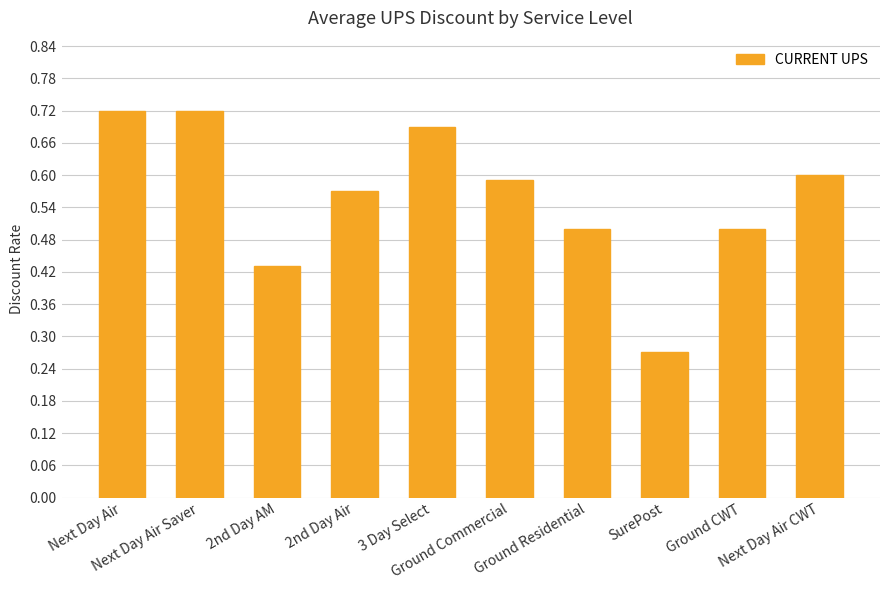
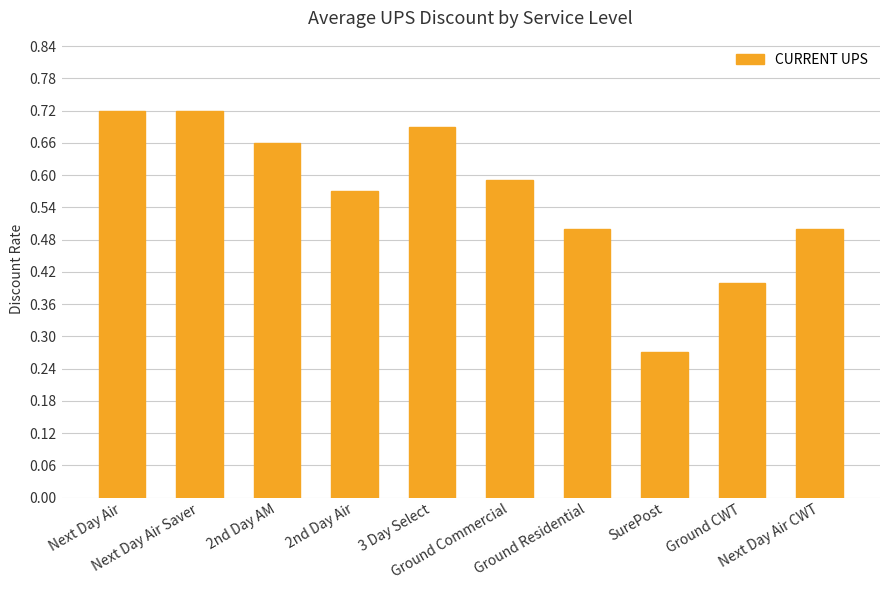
2nd Day AM: 0.43 -> 0.66
Ground CWT: 0.5 -> 0.4
Next Day Air CWT: 0.6 -> 0.5
